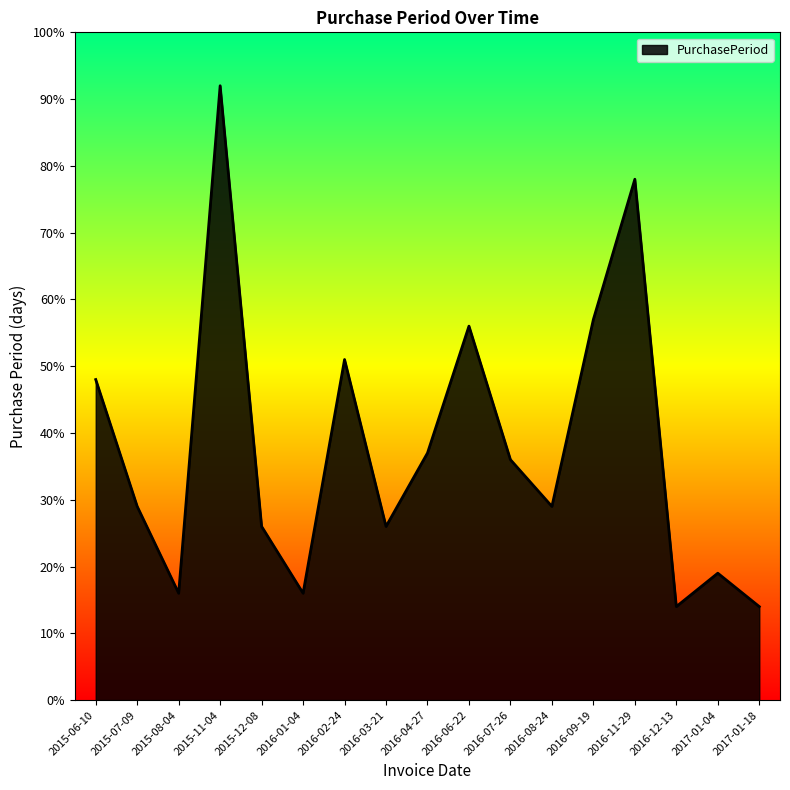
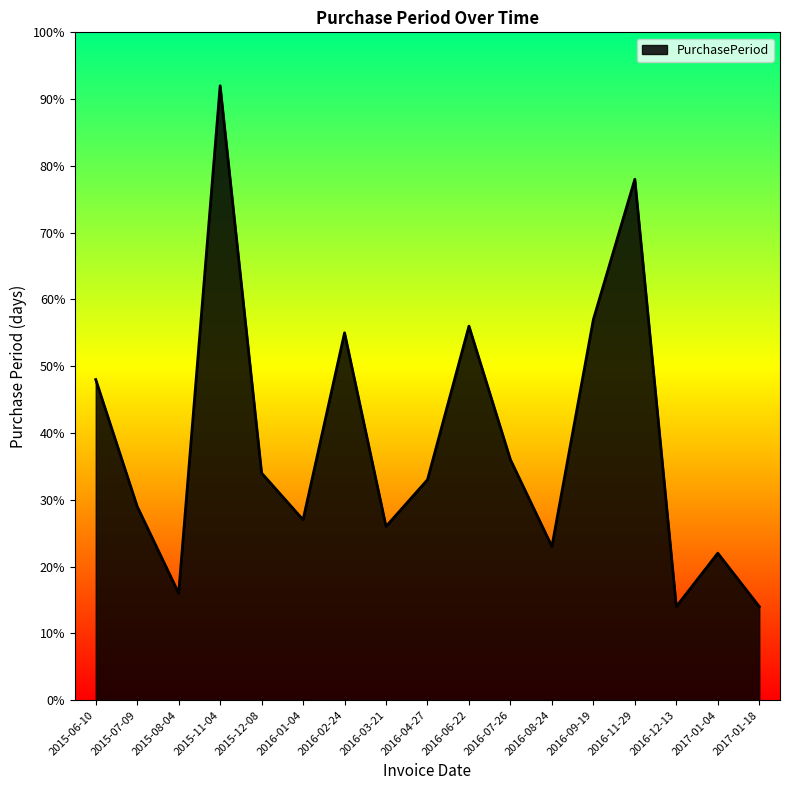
2015-12-08: 26% -> 34%
2016-01-04: 16% -> 27%
2016-02-24: 51% -> 55%
2016-04-27: 37% -> 33%
2016-08-24: 29% -> 23%
2017-01-04: 19% -> 22%
